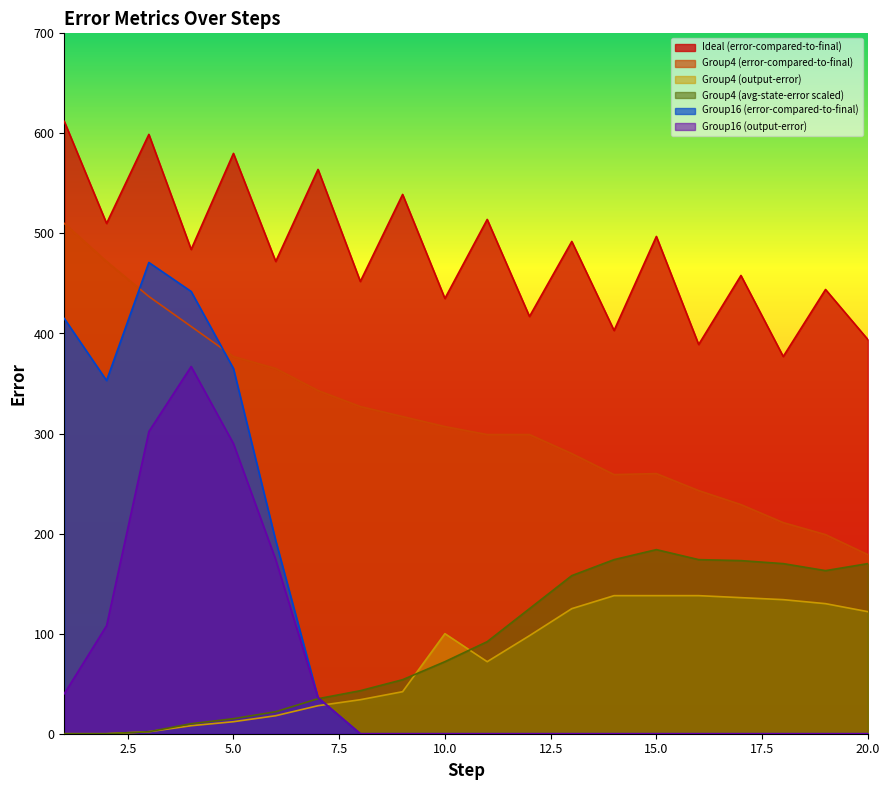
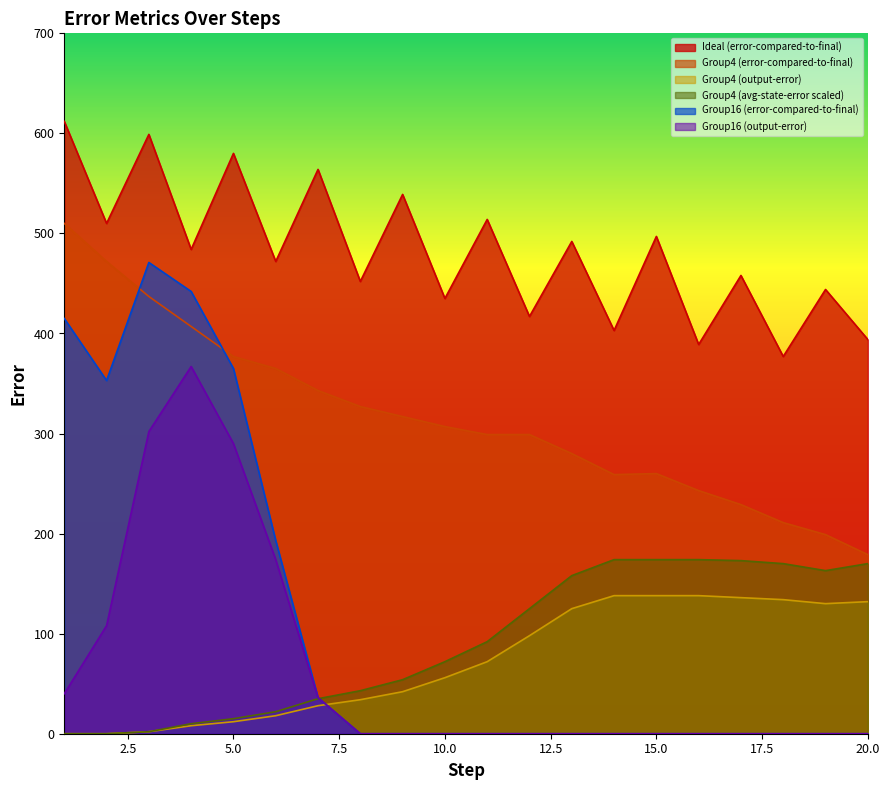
Group4 (output-error), 10.0: 100 -> 56
Group4 (avg-state-error scaled), 15.0: 184 -> 174
Group4 (output-error), 20.0: 122 -> 132
